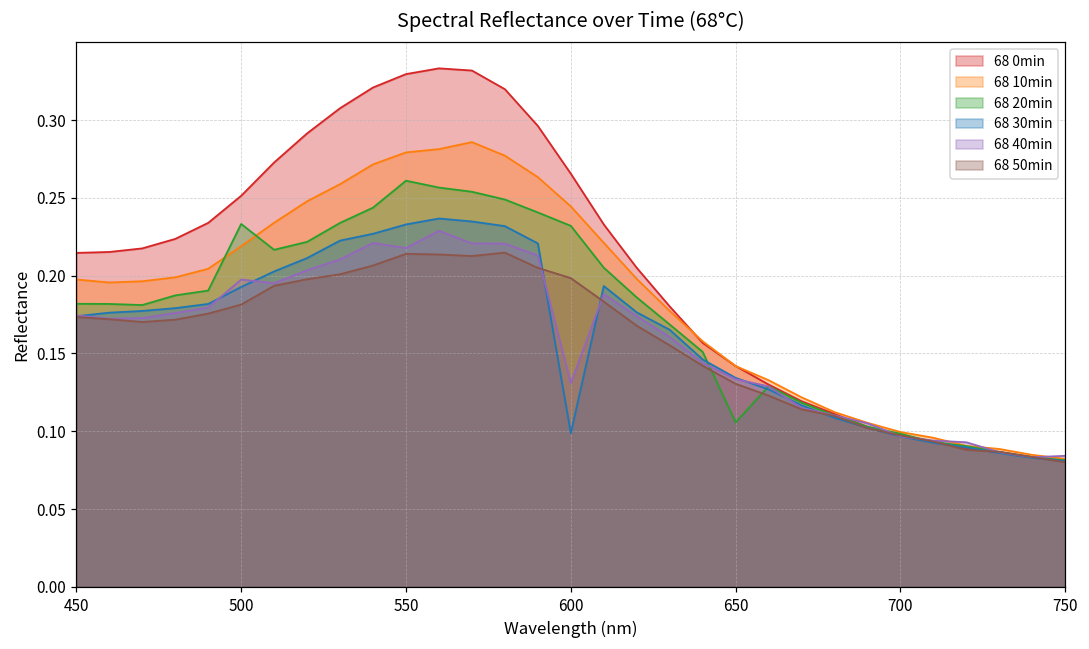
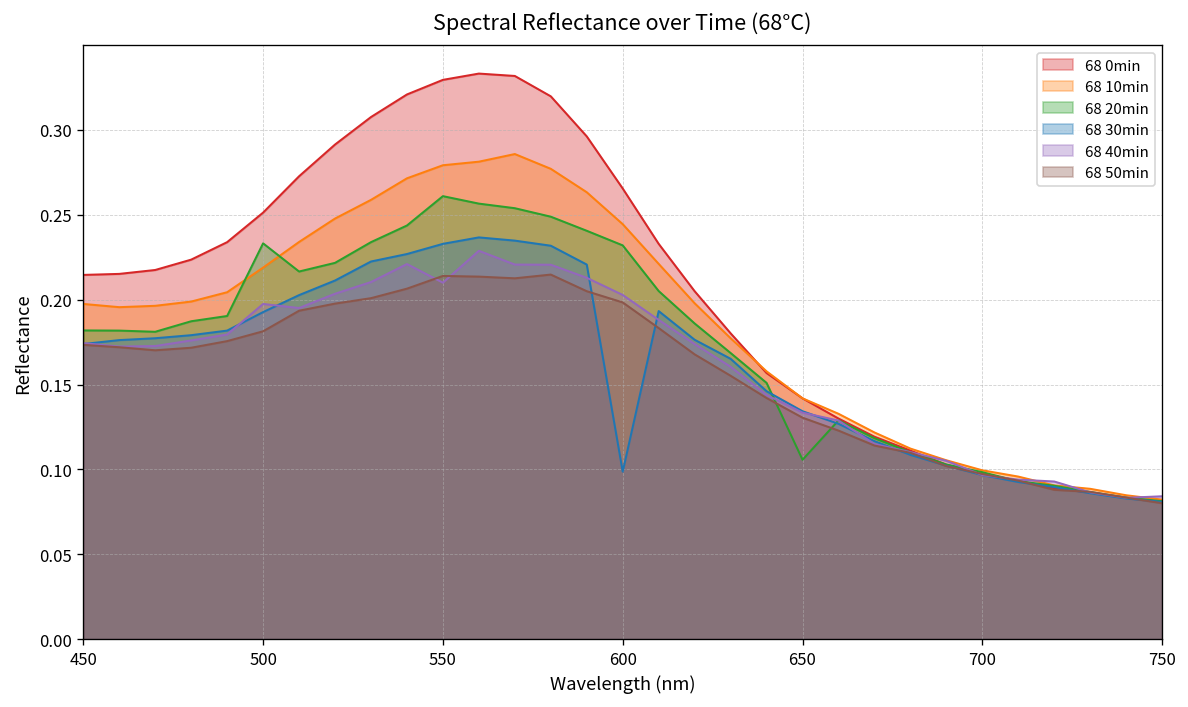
68 40min, 550: 0.218 -> 0.210
68 40min, 600: 0.131 -> 0.203
